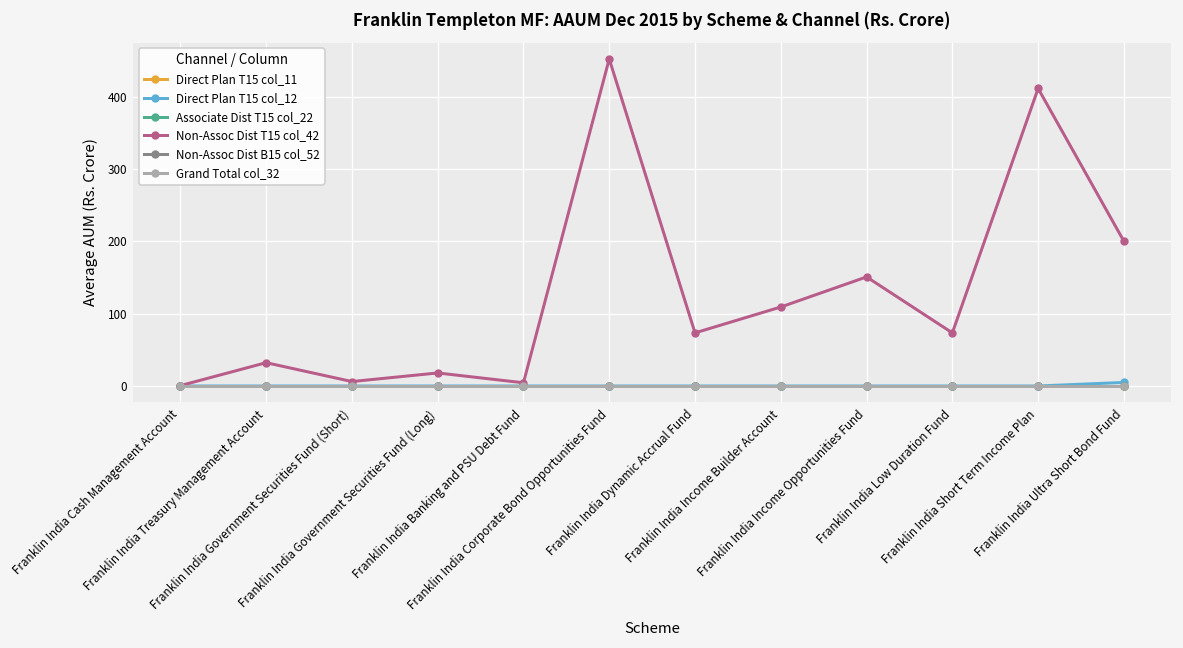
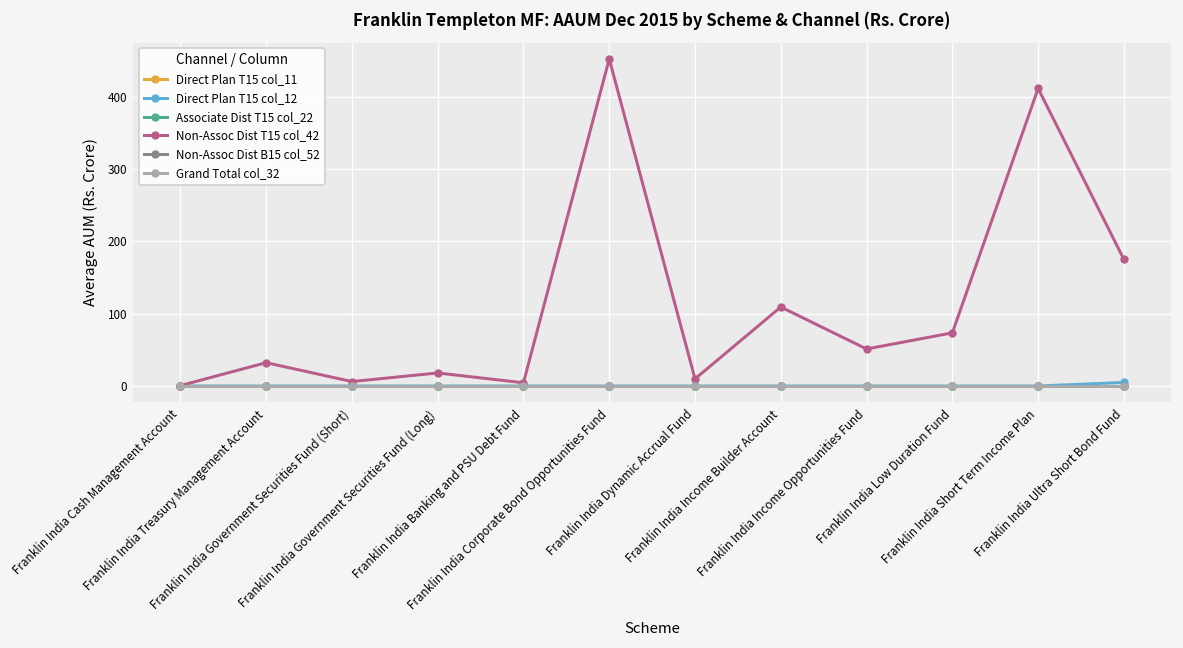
Non-Assoc Dist T15 col_42, Franklin India Dynamic Accrual Fund: 70 -> 10
Non-Assoc Dist T15 col_42, Franklin India Income Opportunities Fund: 150 -> 50
Non-Assoc Dist T15 col_42, Franklin India Ultra Short Bond Fund: 200 -> 170
